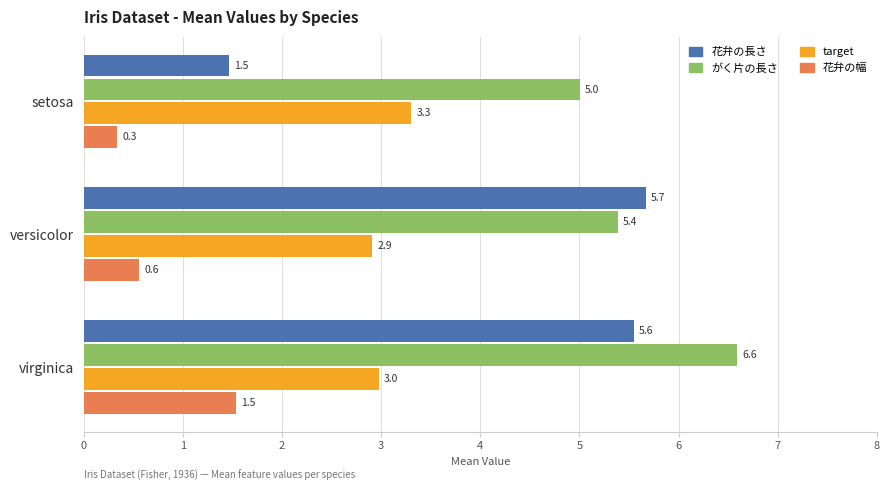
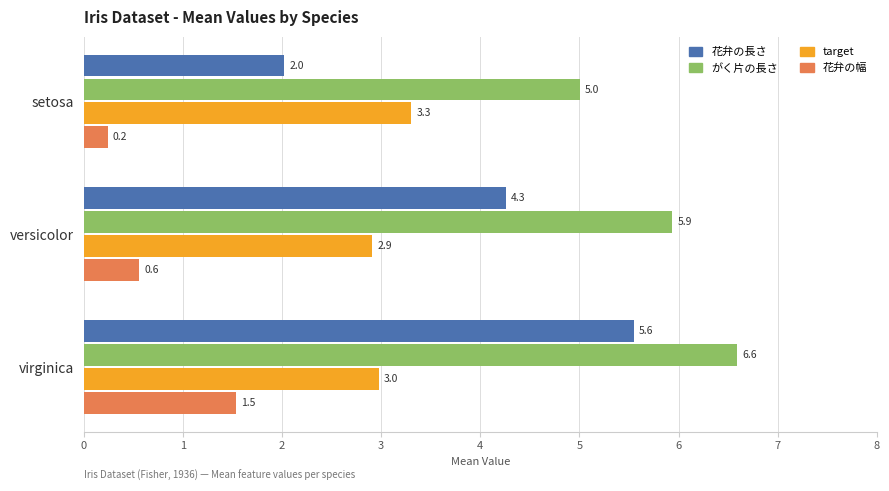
花弁の長さ, setosa: 1.5 -> 2.0
花弁の幅, setosa: 0.3 -> 0.2
花弁の長さ, versicolor: 5.7 -> 4.3
がく片の長さ, versicolor: 5.4 -> 5.9
